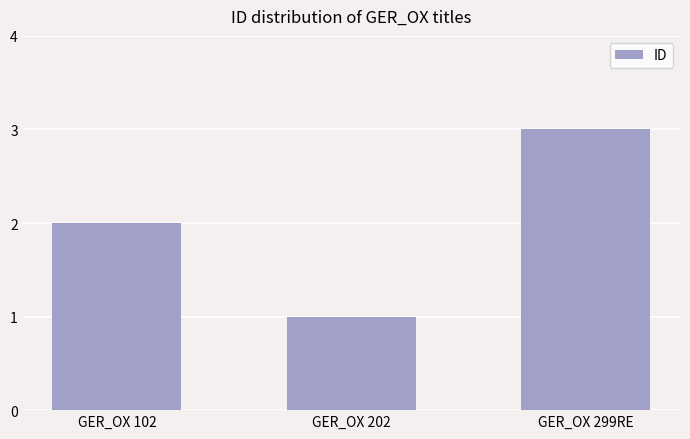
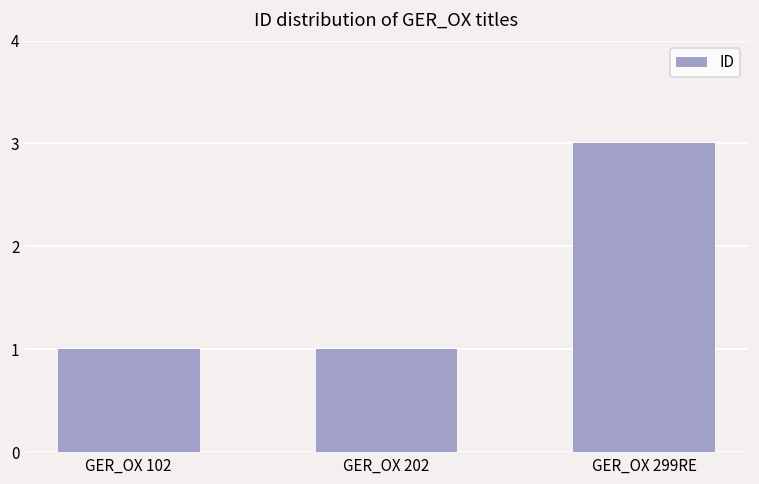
GER_OX 102: 2 -> 1
